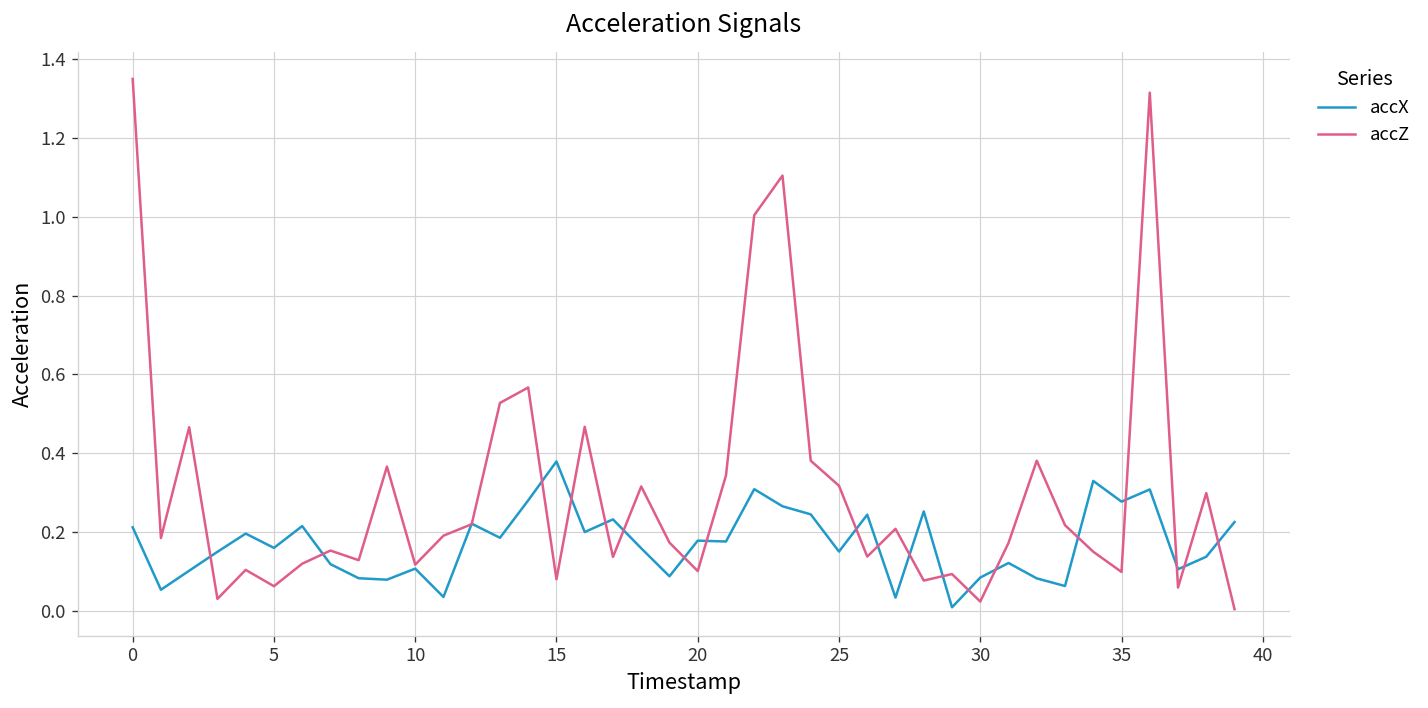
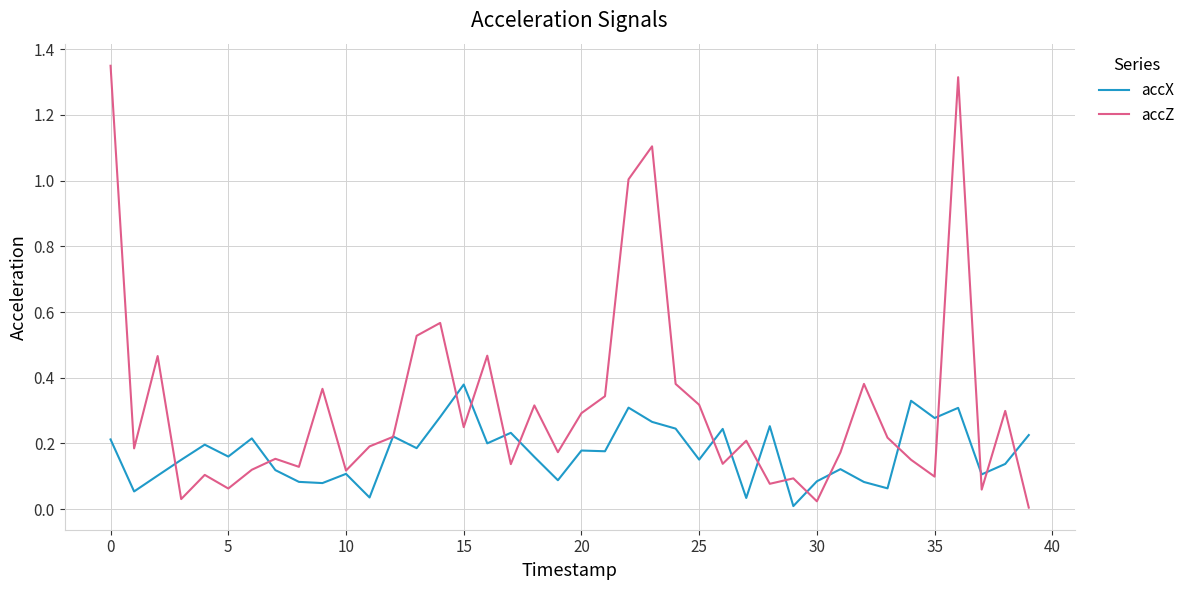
accZ, 15: 0.08 -> 0.25
accZ, 20: 0.10 -> 0.29
